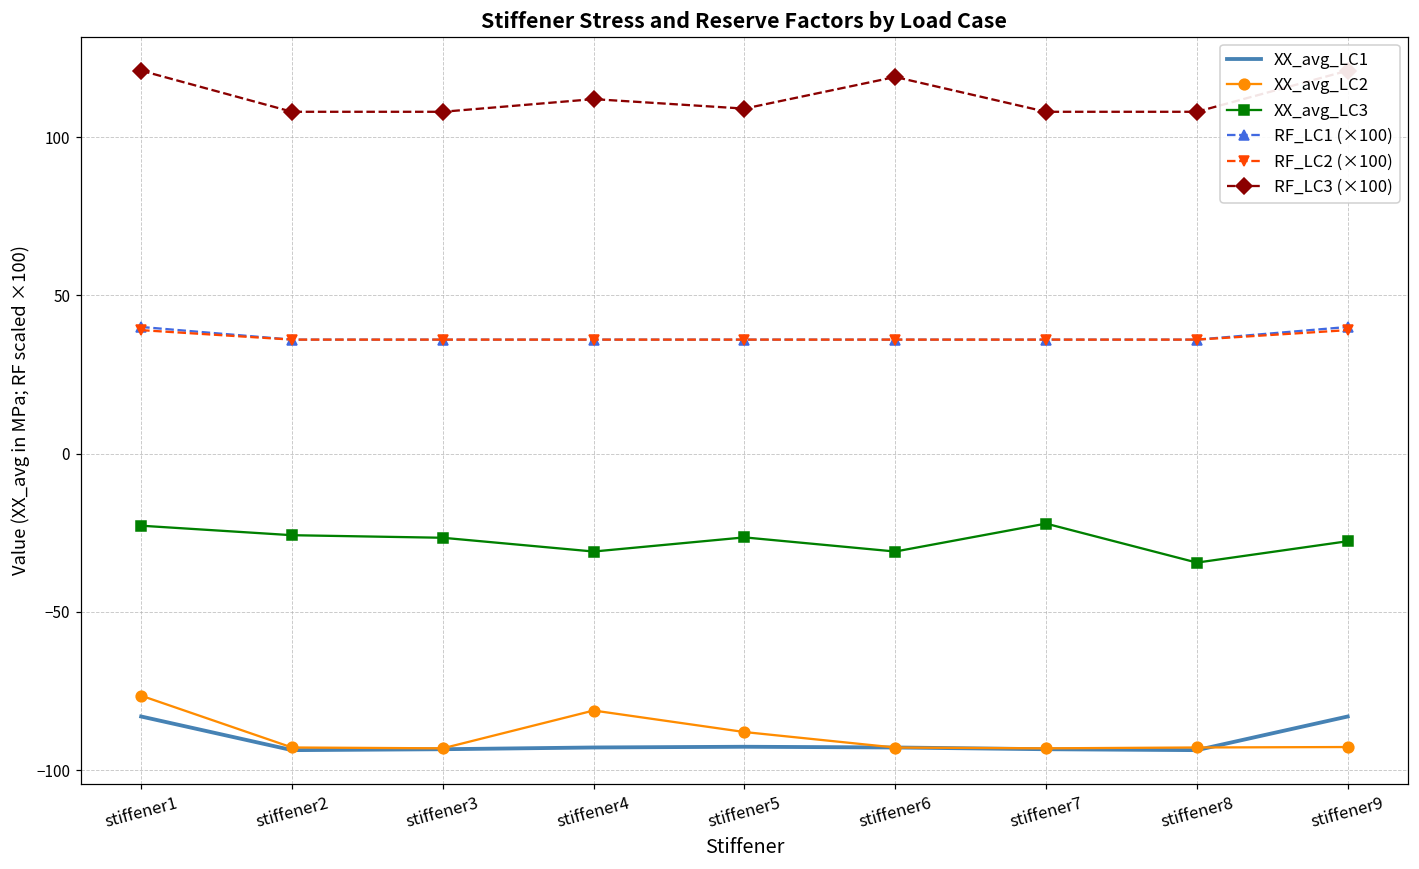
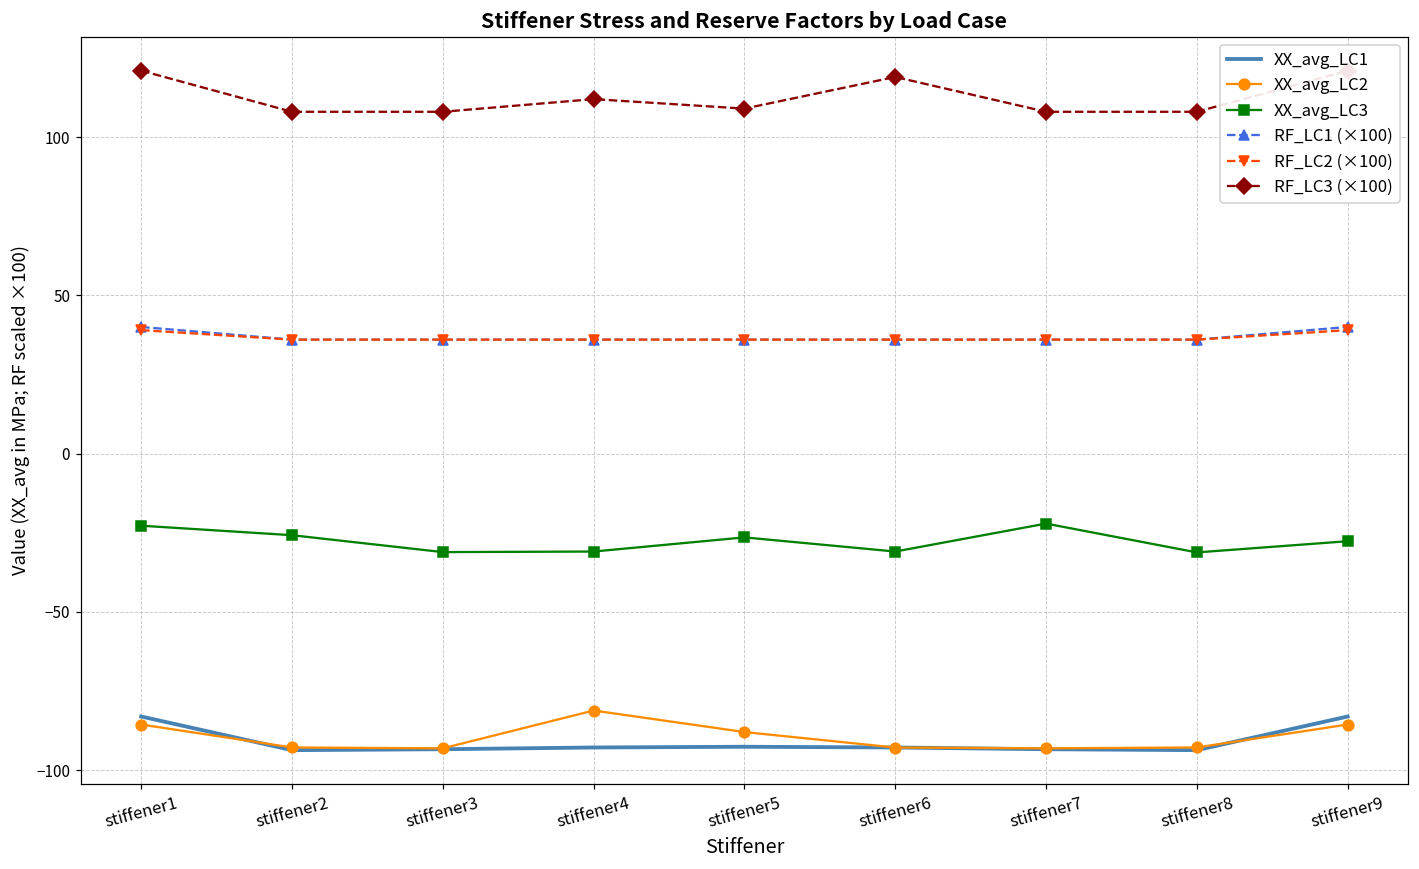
XX_avg_LC2, stiffener1: -77 -> -86
XX_avg_LC3, stiffener3: -27 -> -31
XX_avg_LC3, stiffener8: -34 -> -31
XX_avg_LC2, stiffener9: -93 -> -86
